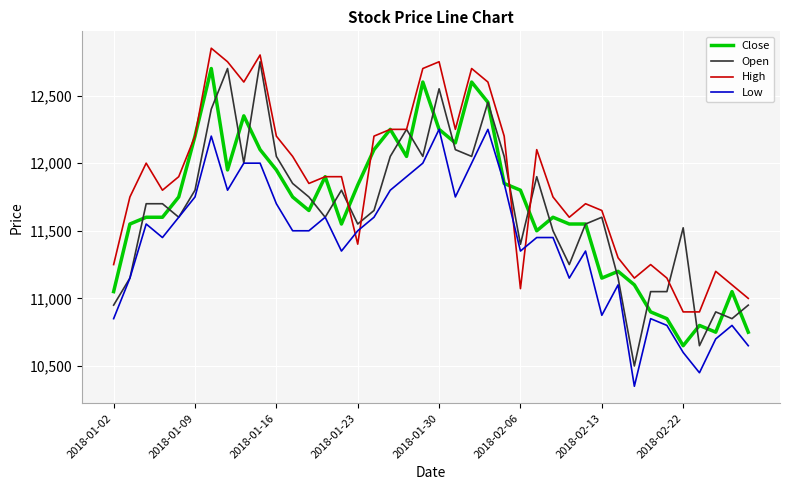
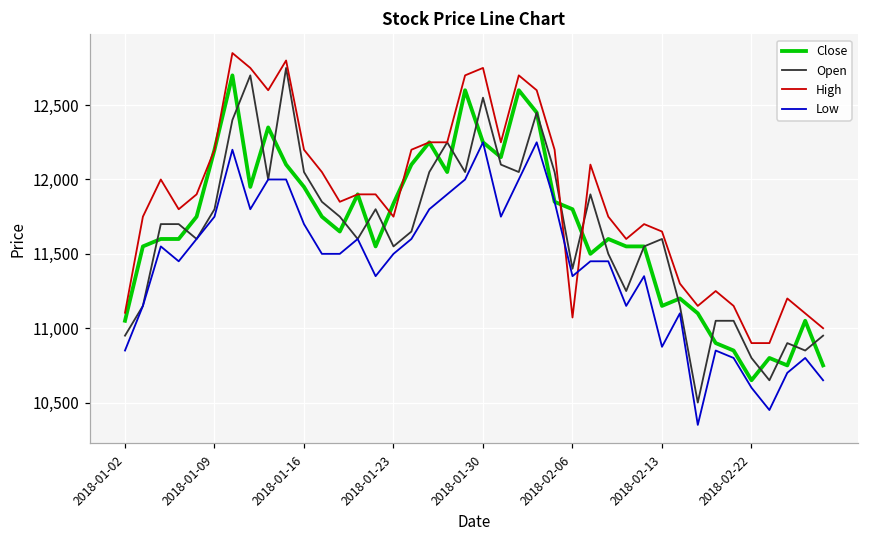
High, 2018-01-02: 11,250 -> 11,100
High, 2018-01-23: 11,400 -> 11,750
Open, 2018-02-22: 11,520 -> 10,800
